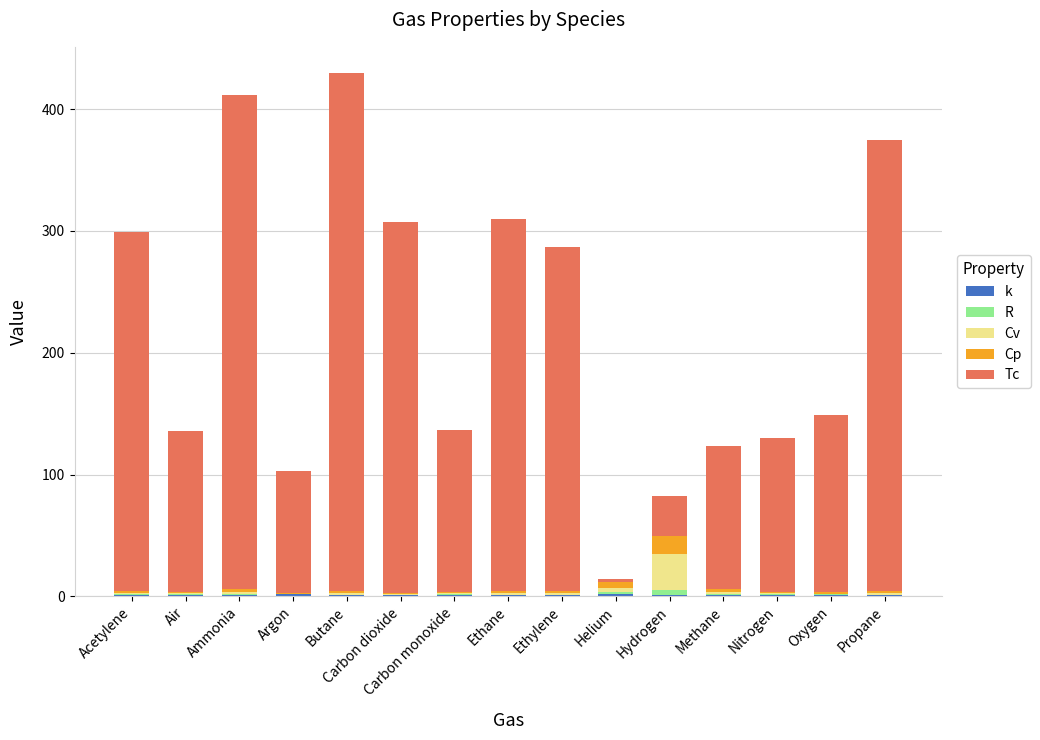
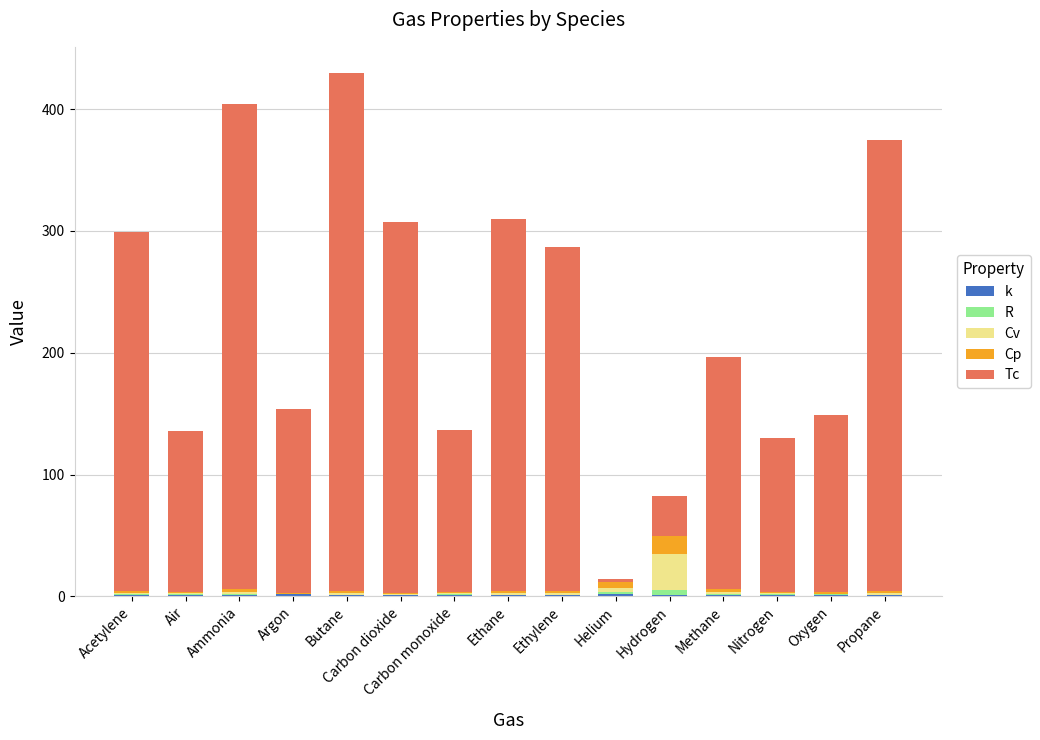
Tc, Ammonia: 406 -> 398
Tc, Argon: 100 -> 151
Tc, Methane: 117 -> 191
